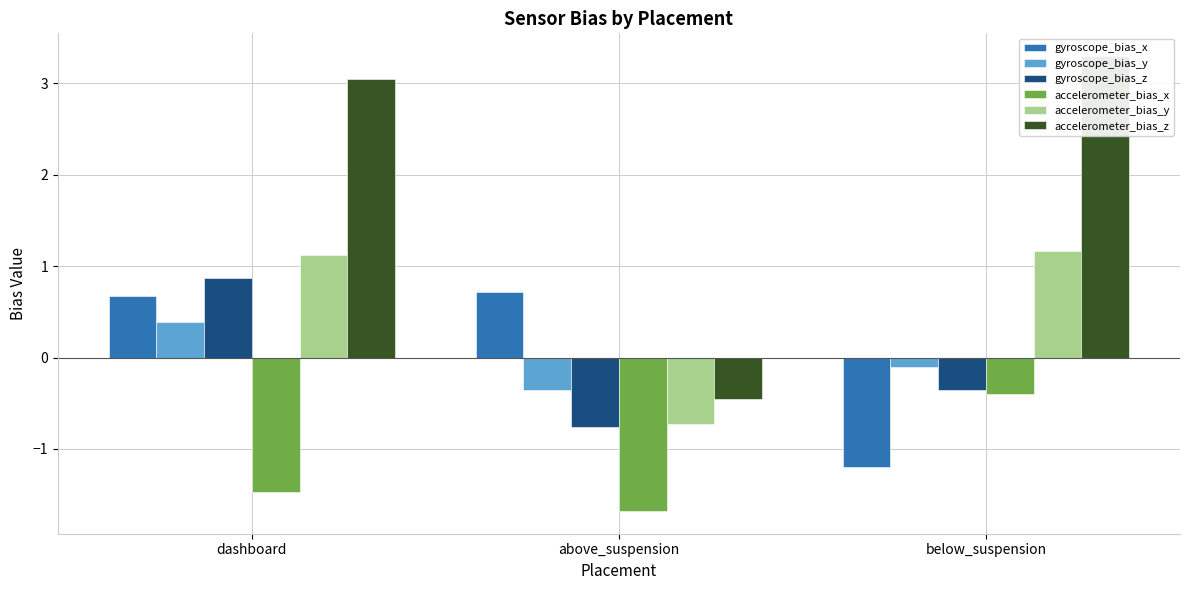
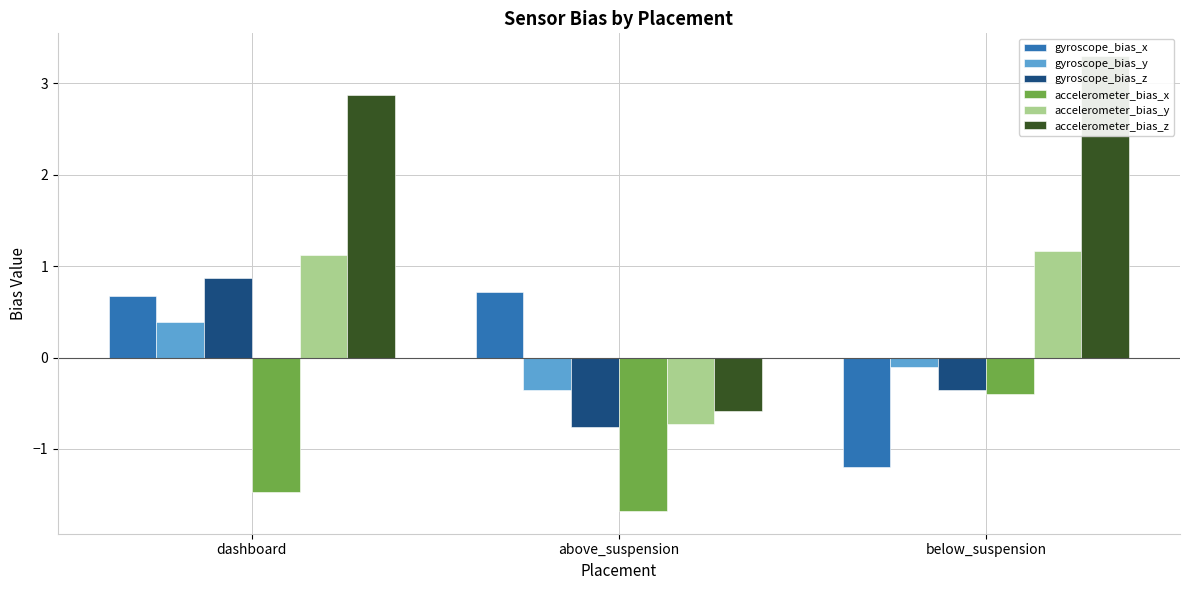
accelerometer_bias_z, dashboard: 3.0 -> 2.9
accelerometer_bias_z, above_suspension: -0.5 -> -0.6
